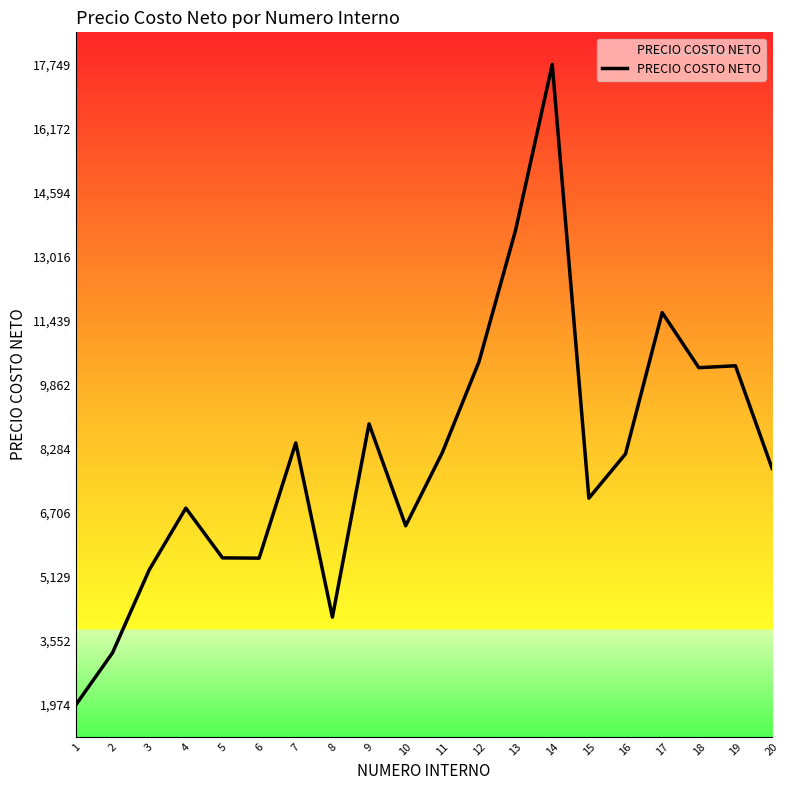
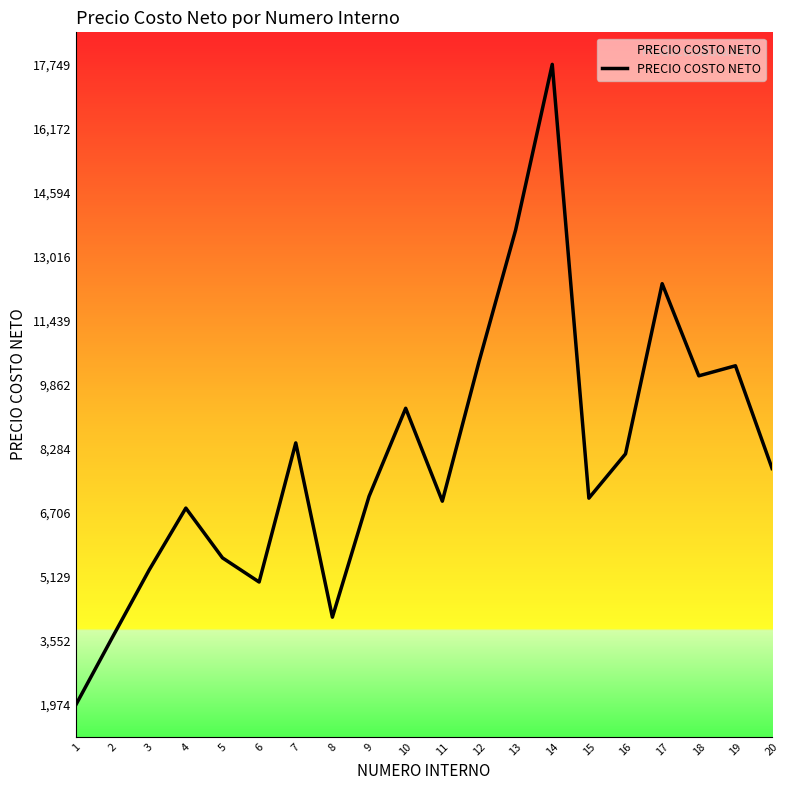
2: 3,300 -> 3,600
6: 5,600 -> 5,000
9: 8,900 -> 7,100
10: 6,400 -> 9,300
11: 8,200 -> 7,000
17: 11,600 -> 12,300
18: 10,300 -> 10,100
